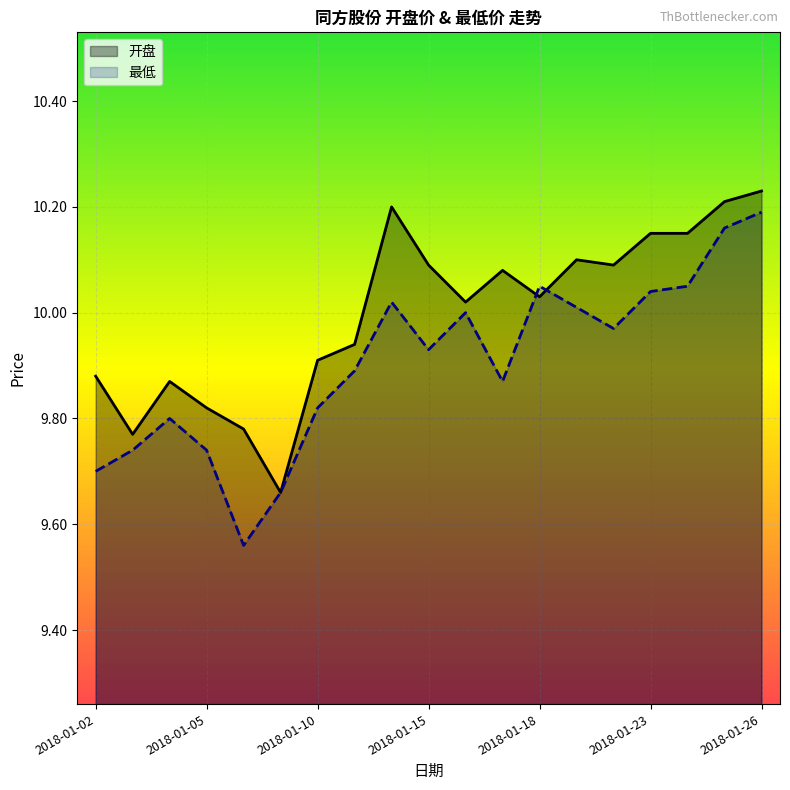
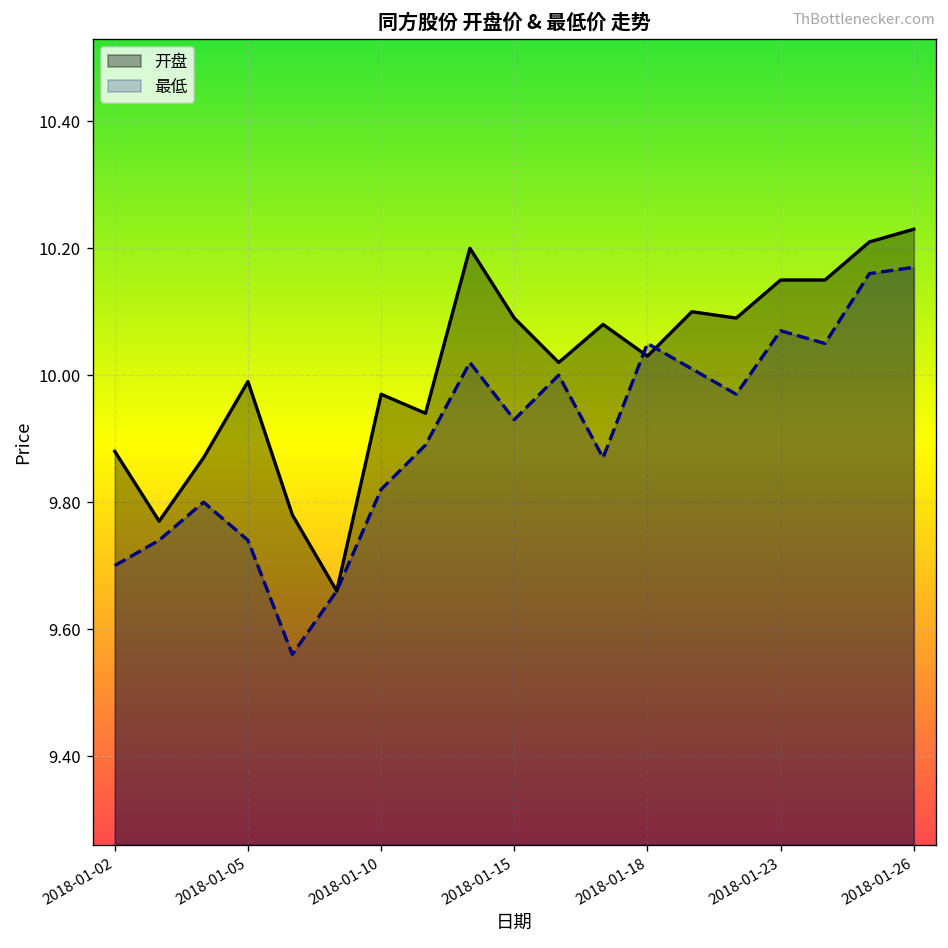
开盘, 2018-01-05: 9.82 -> 9.99
开盘, 2018-01-10: 9.91 -> 9.97
最低, 2018-01-23: 10.04 -> 10.07
最低, 2018-01-26: 10.19 -> 10.17
